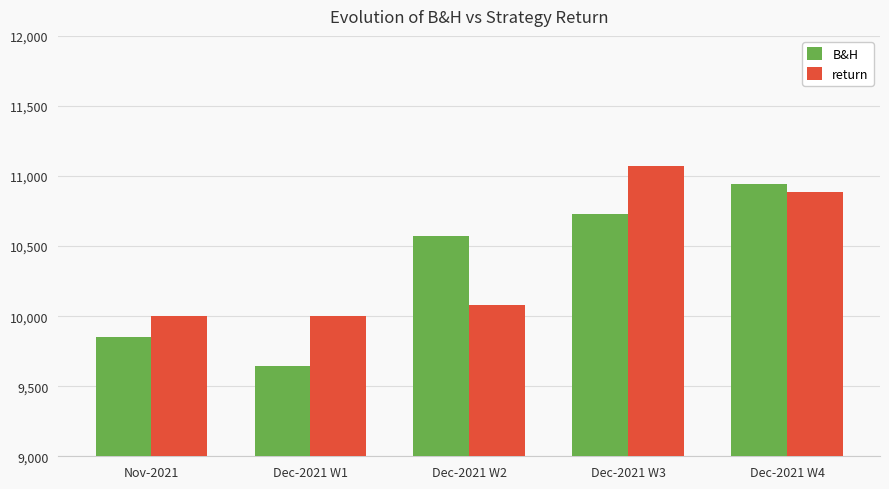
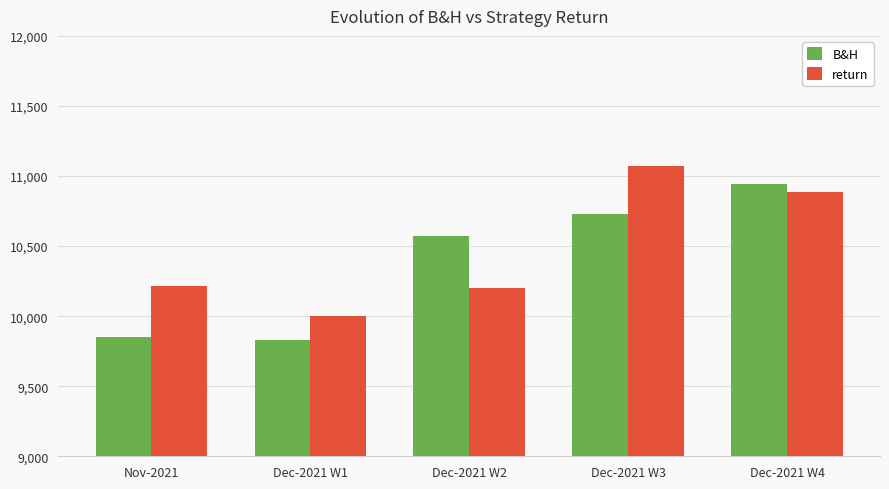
return, Nov-2021: 10,000 -> 10,220
B&H, Dec-2021 W1: 9,650 -> 9,830
return, Dec-2021 W2: 10,080 -> 10,200
